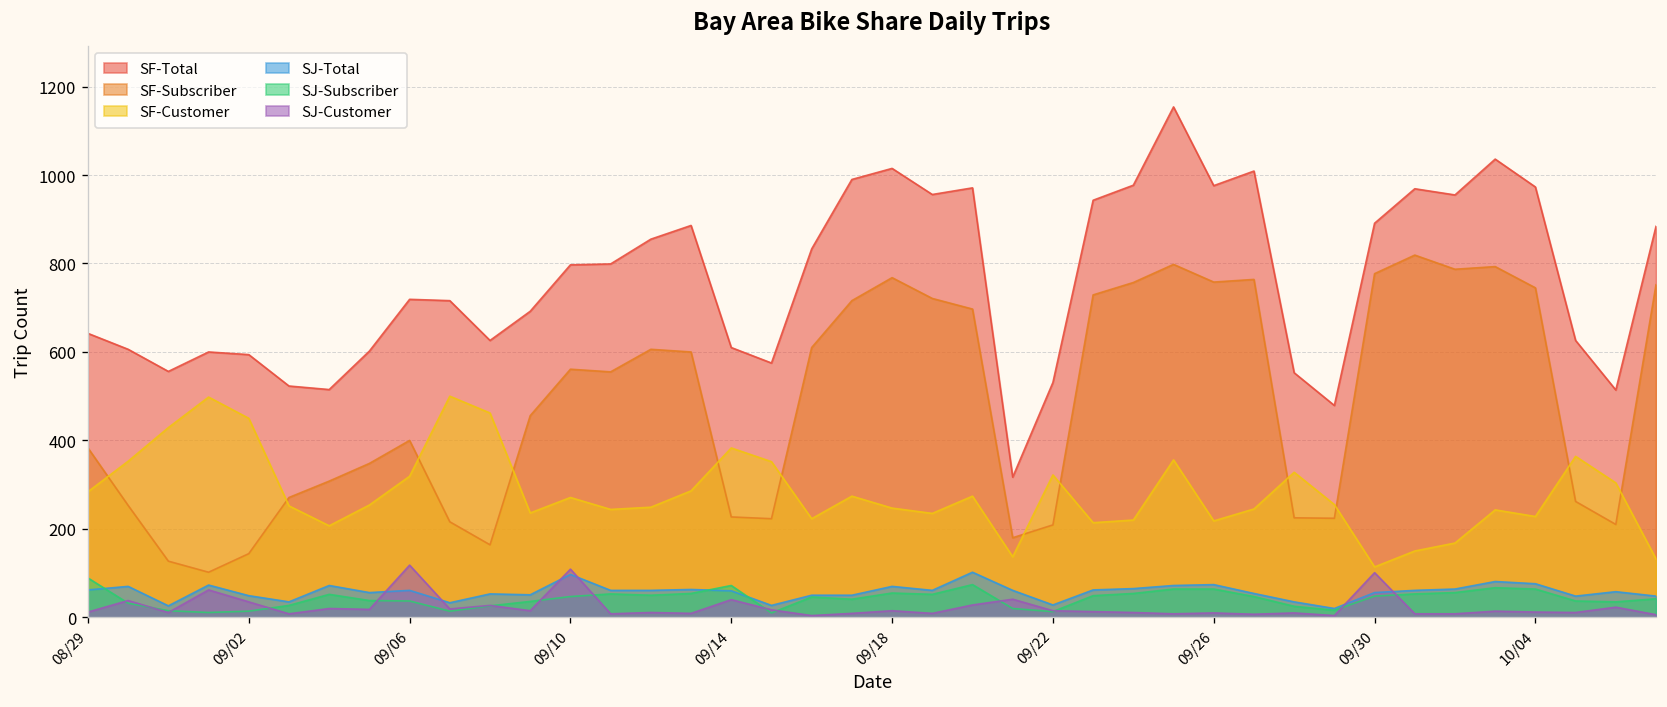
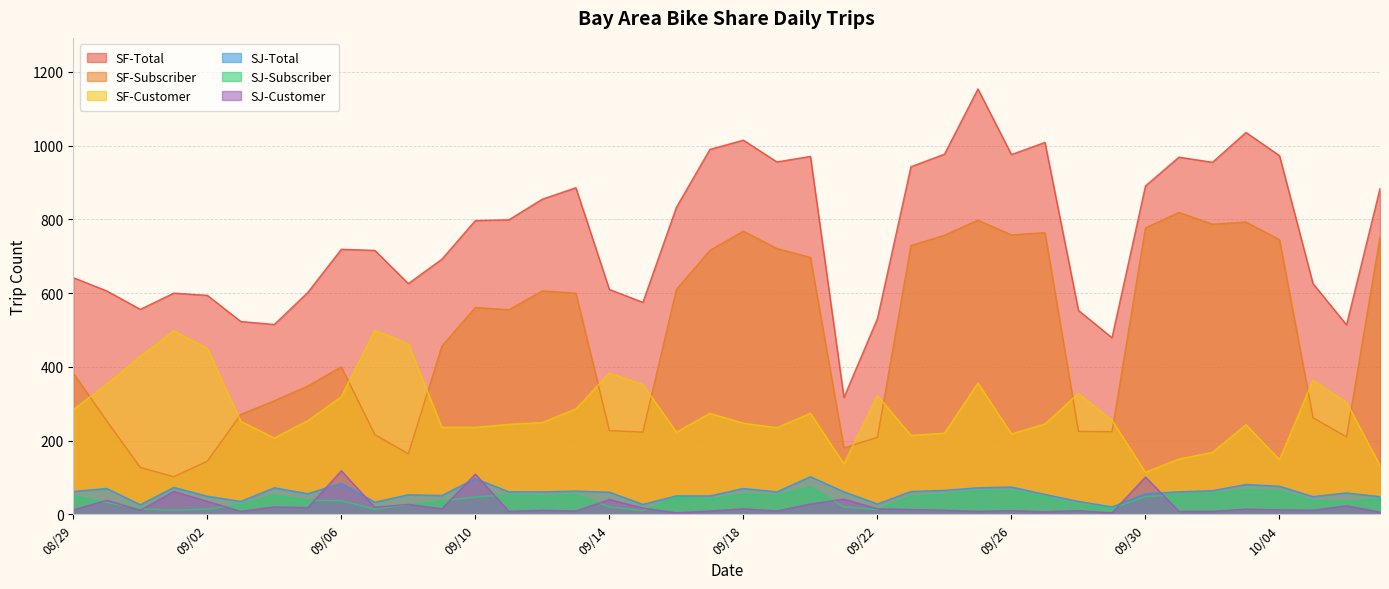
SJ-Subscriber, 08/29: 90 -> 50
SJ-Total, 09/06: 60 -> 80
SF-Customer, 09/10: 270 -> 240
SJ-Subscriber, 09/14: 70 -> 20
SF-Customer, 10/04: 230 -> 150
